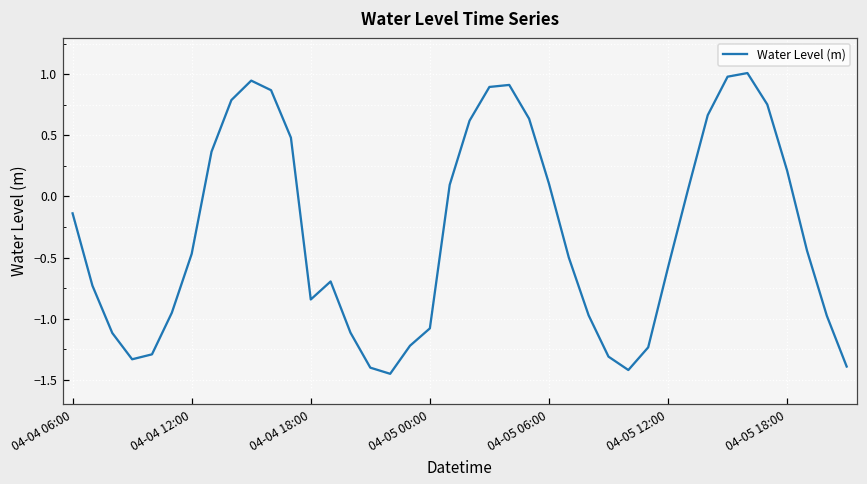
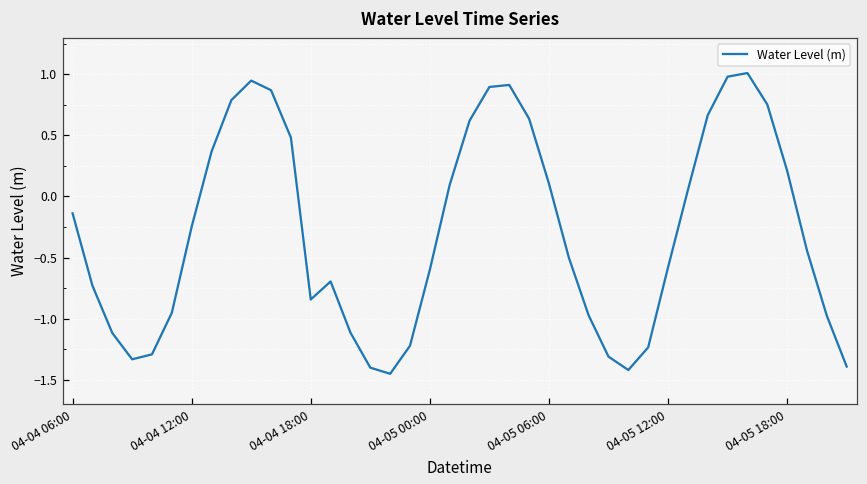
04-04 12:00: -0.47 -> -0.25
04-05 00:00: -1.08 -> -0.60
